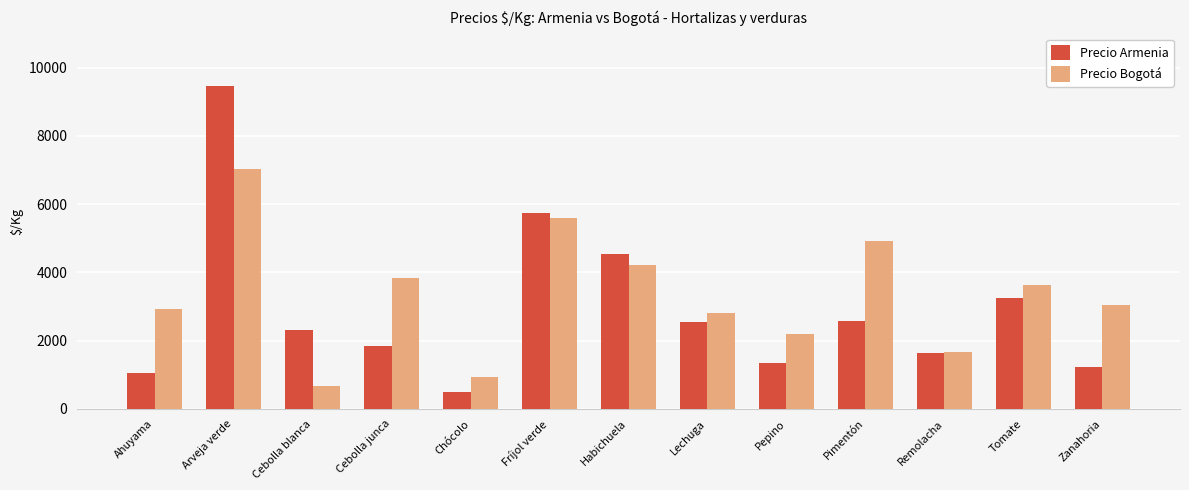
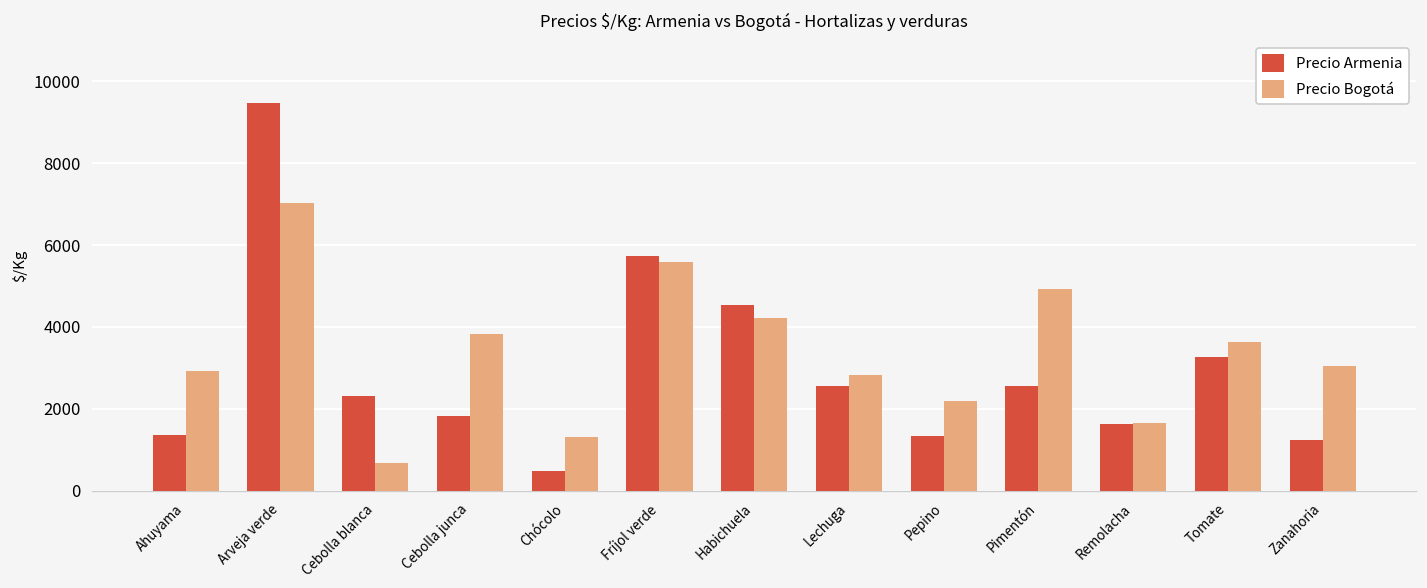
Precio Armenia, Ahuyama: 1100 -> 1400
Precio Bogotá, Chócolo: 900 -> 1300
